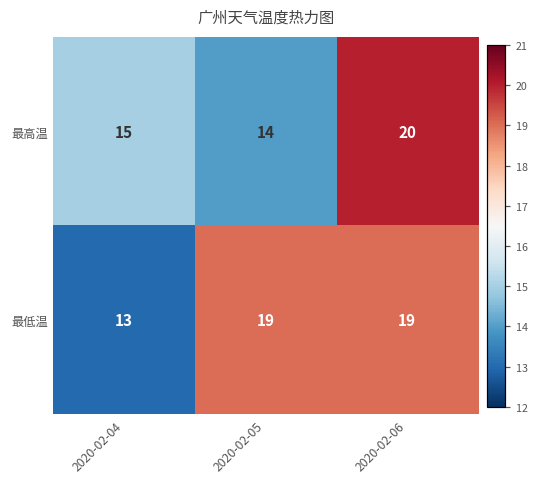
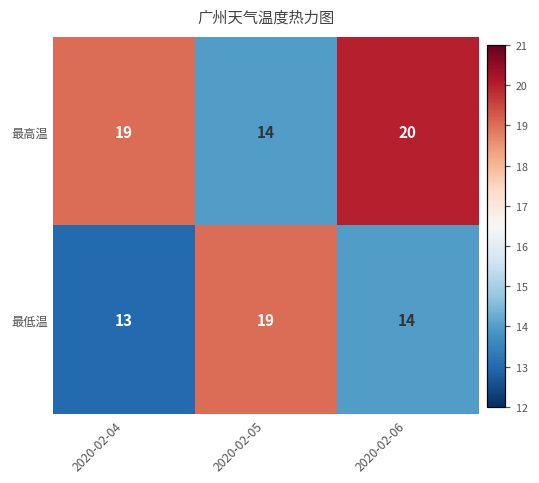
最高温, 2020-02-04: 15 -> 19
最低温, 2020-02-06: 19 -> 14
